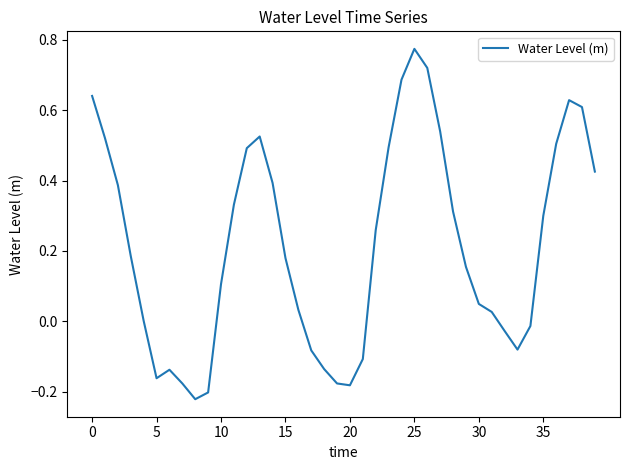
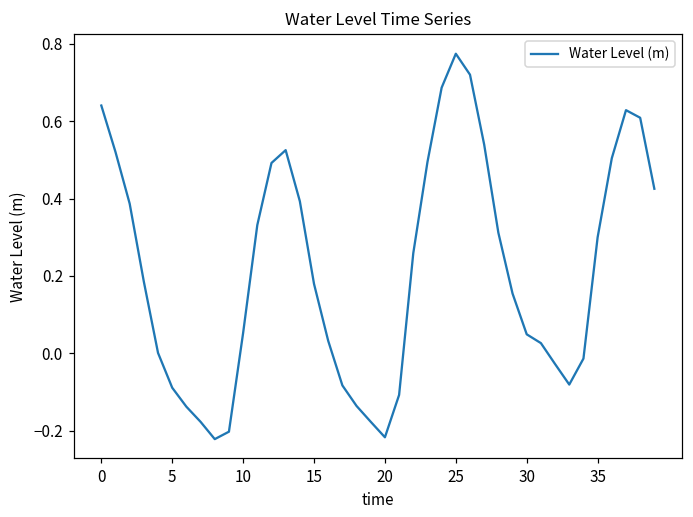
5: -0.16 -> -0.09
10: 0.11 -> 0.05
20: -0.18 -> -0.22
